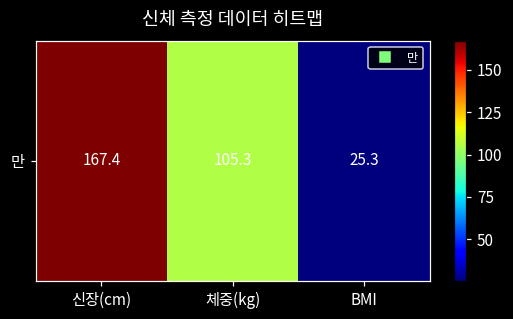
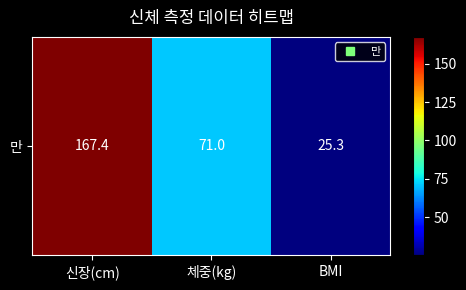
만, 체중(kg): 105.3 -> 71.0
